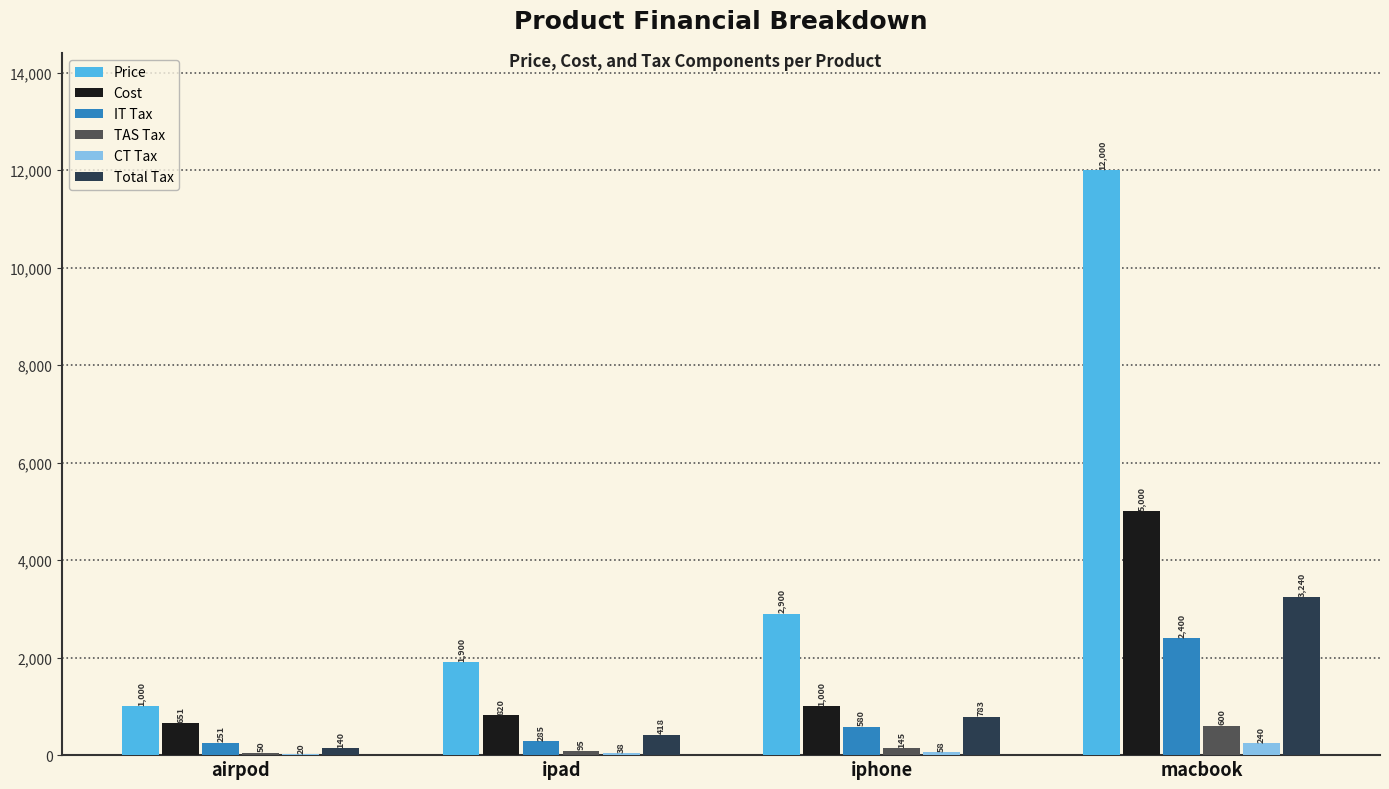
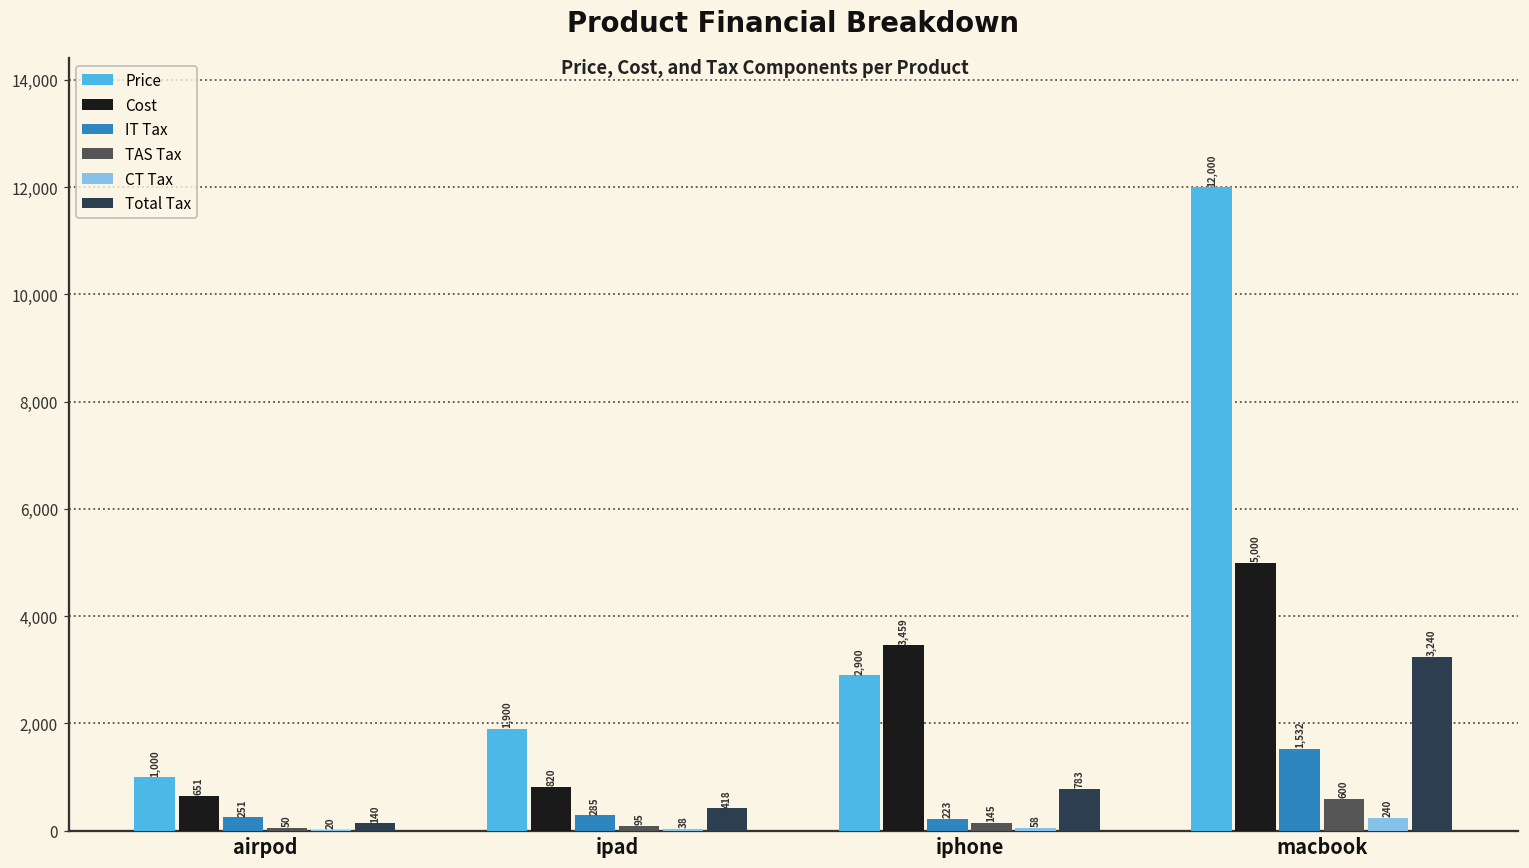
Cost, iphone: 1,000 -> 3,459
IT Tax, iphone: 580 -> 223
IT Tax, macbook: 2,400 -> 1,532
